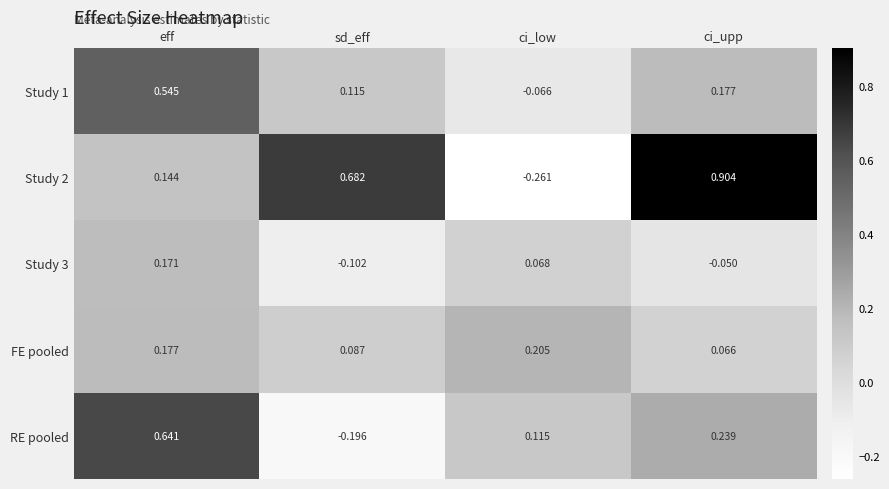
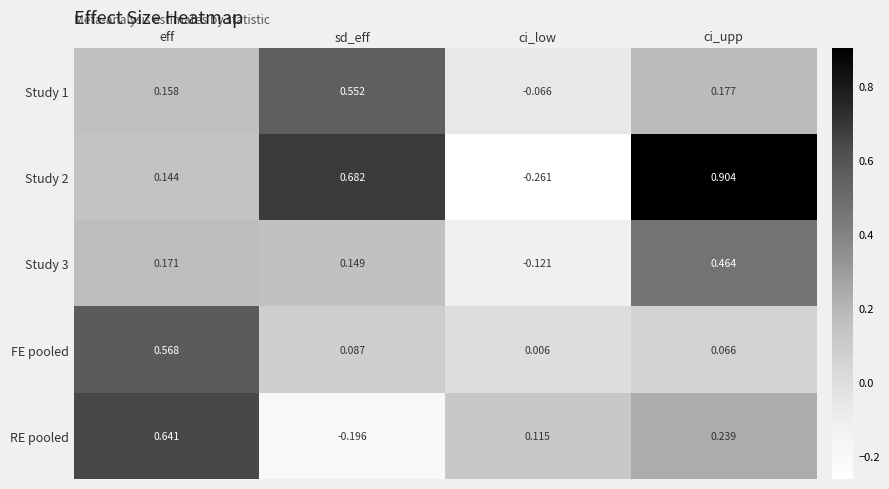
Study 1, eff: 0.545 -> 0.158
Study 1, sd_eff: 0.115 -> 0.552
Study 3, sd_eff: -0.102 -> 0.149
Study 3, ci_low: 0.068 -> -0.121
Study 3, ci_upp: -0.050 -> 0.464
FE pooled, eff: 0.177 -> 0.568
FE pooled, ci_low: 0.205 -> 0.006
